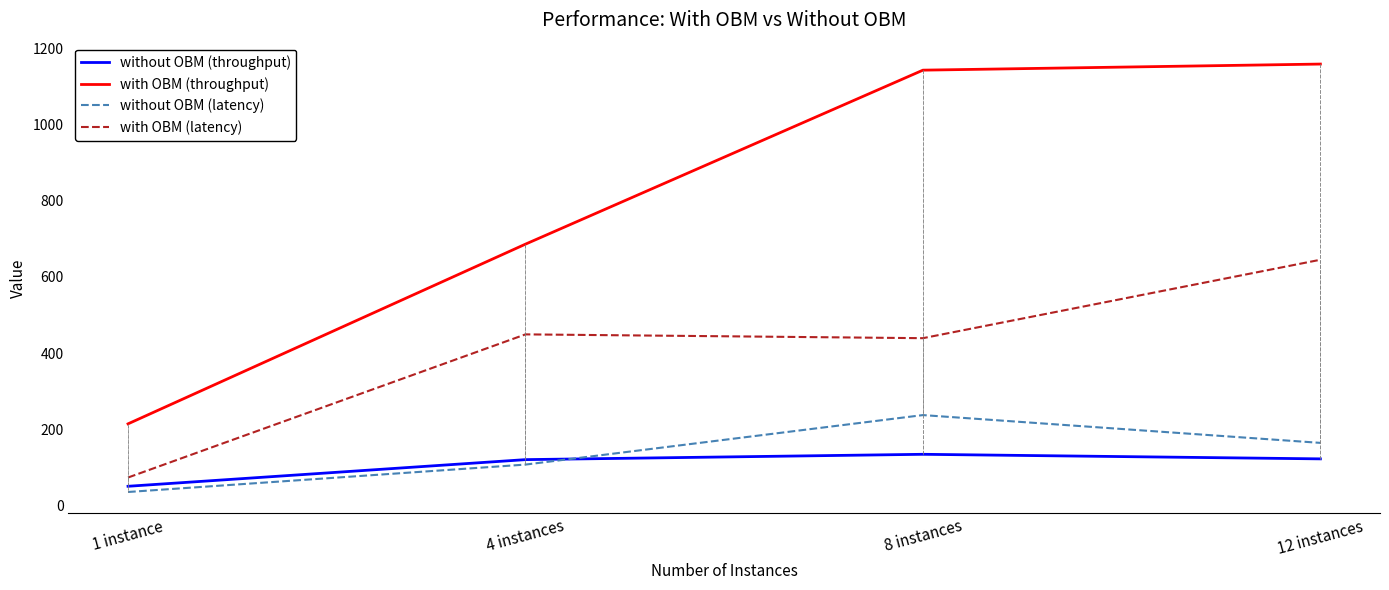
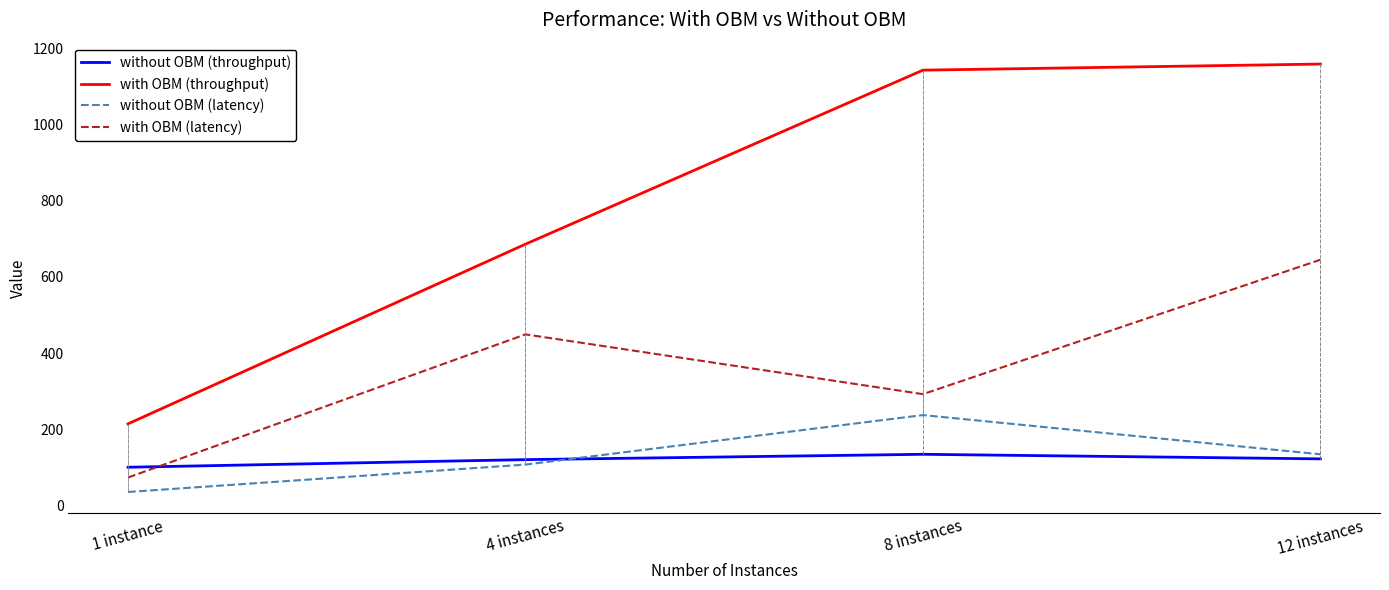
without OBM (throughput), 1 instance: 50 -> 100
with OBM (latency), 8 instances: 440 -> 290
without OBM (latency), 12 instances: 160 -> 130
